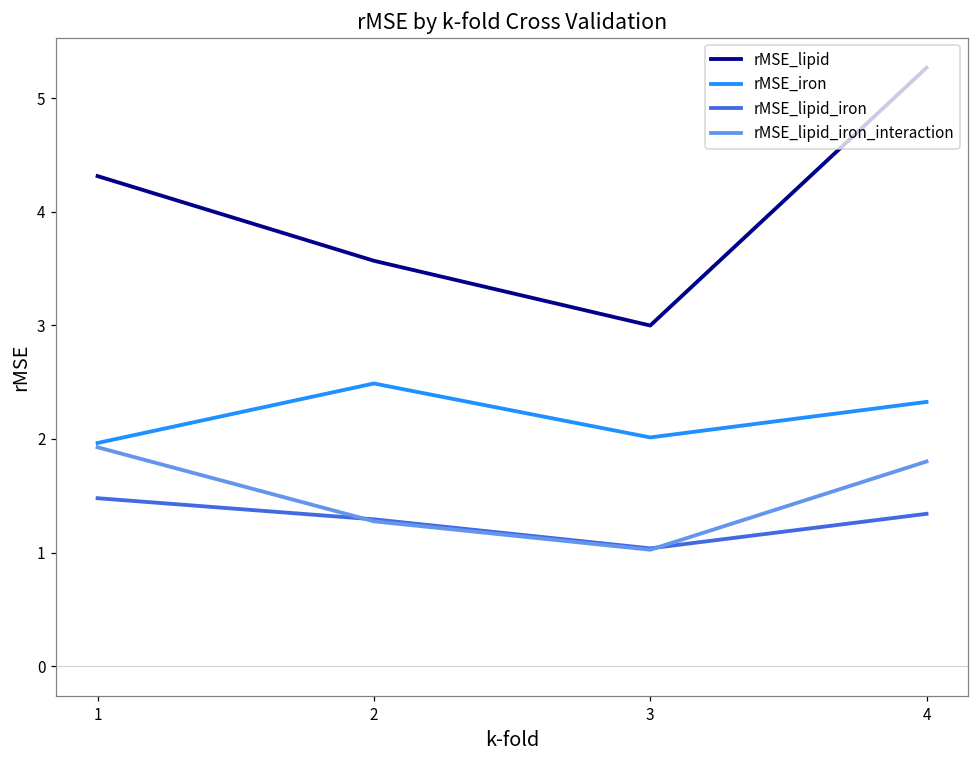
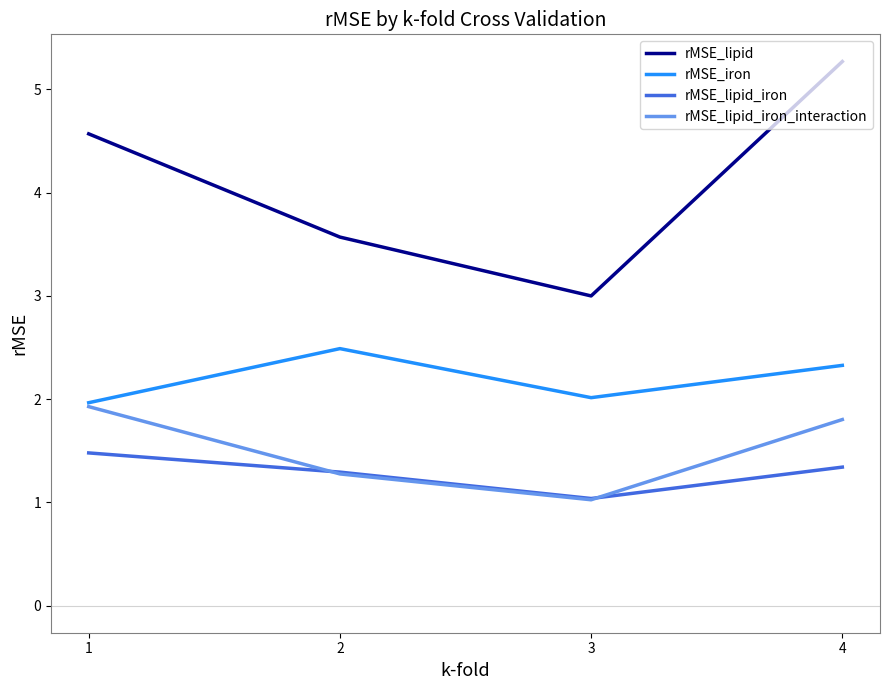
rMSE_lipid, 1: 4.32 -> 4.57
